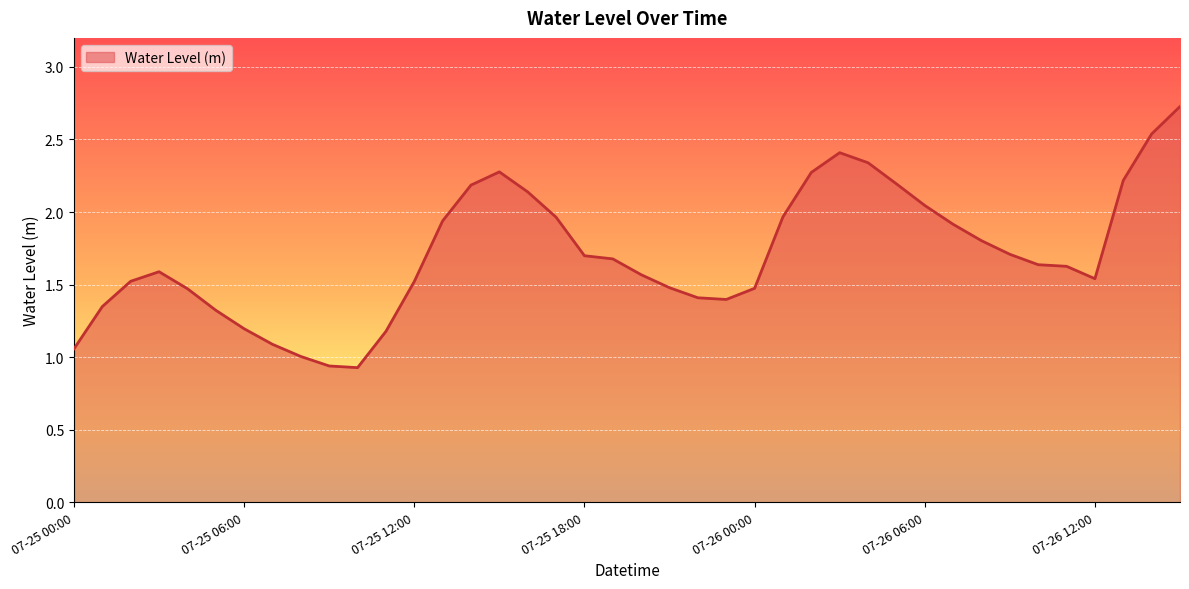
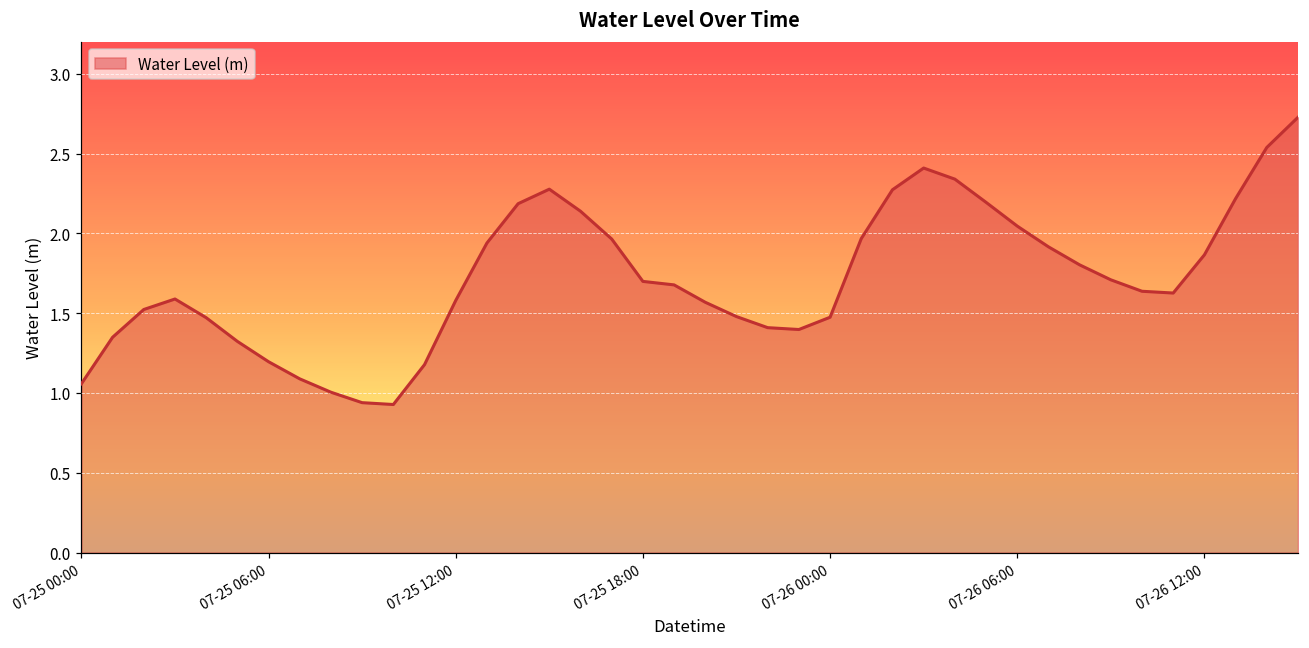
07-25 12:00: 1.52 -> 1.58
07-26 12:00: 1.54 -> 1.87
